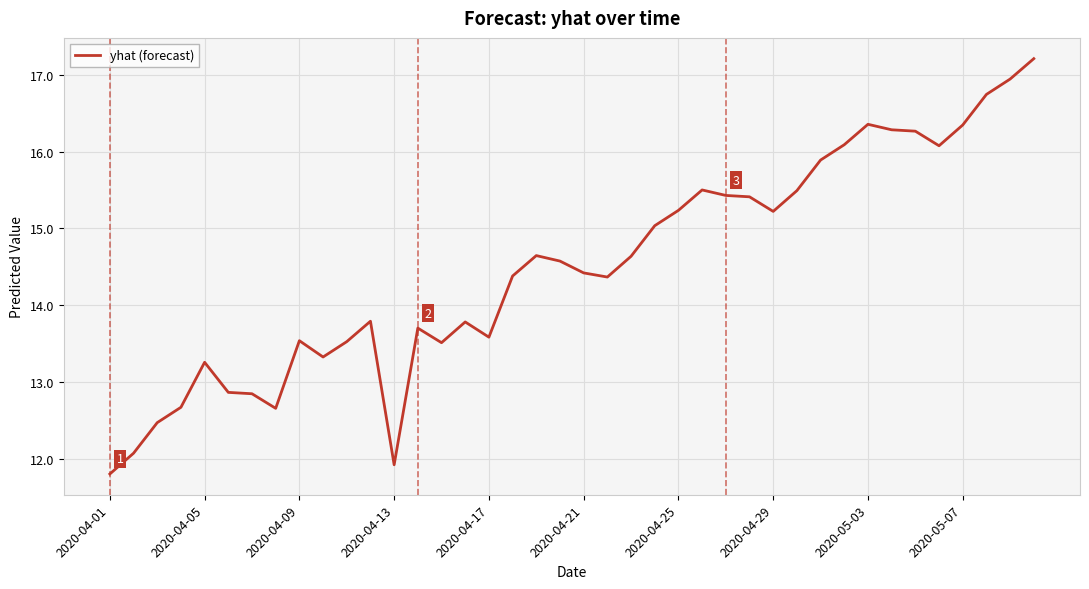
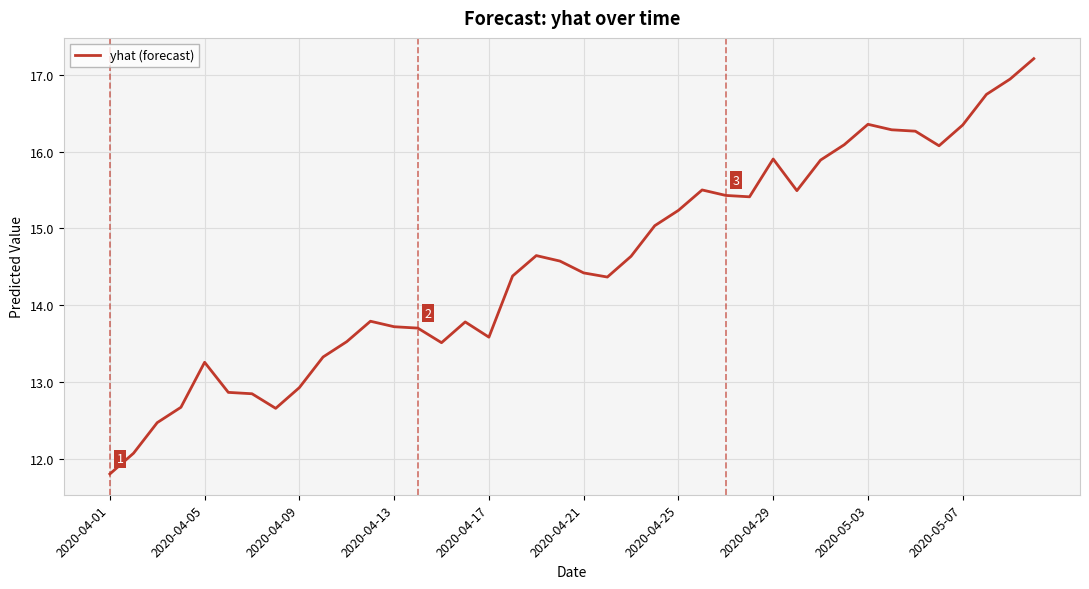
2020-04-09: 13.5 -> 12.9
2020-04-13: 11.9 -> 13.7
2020-04-29: 15.2 -> 15.9
